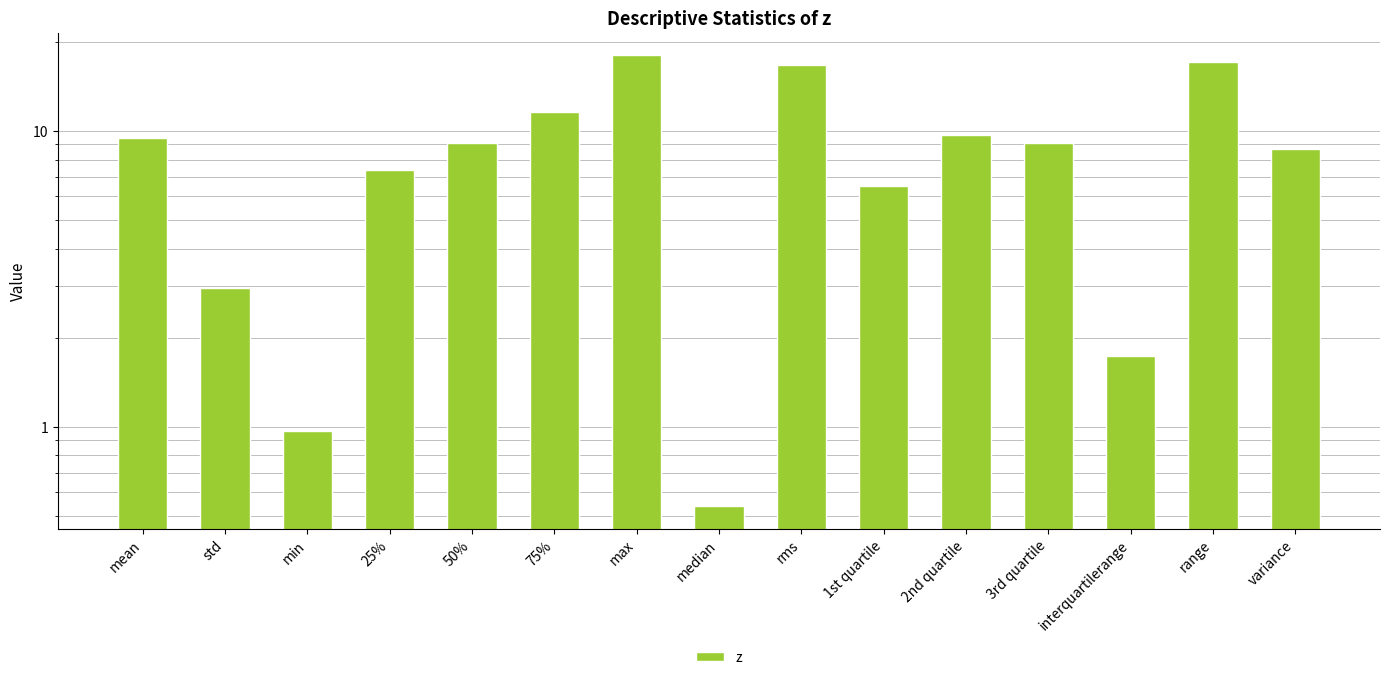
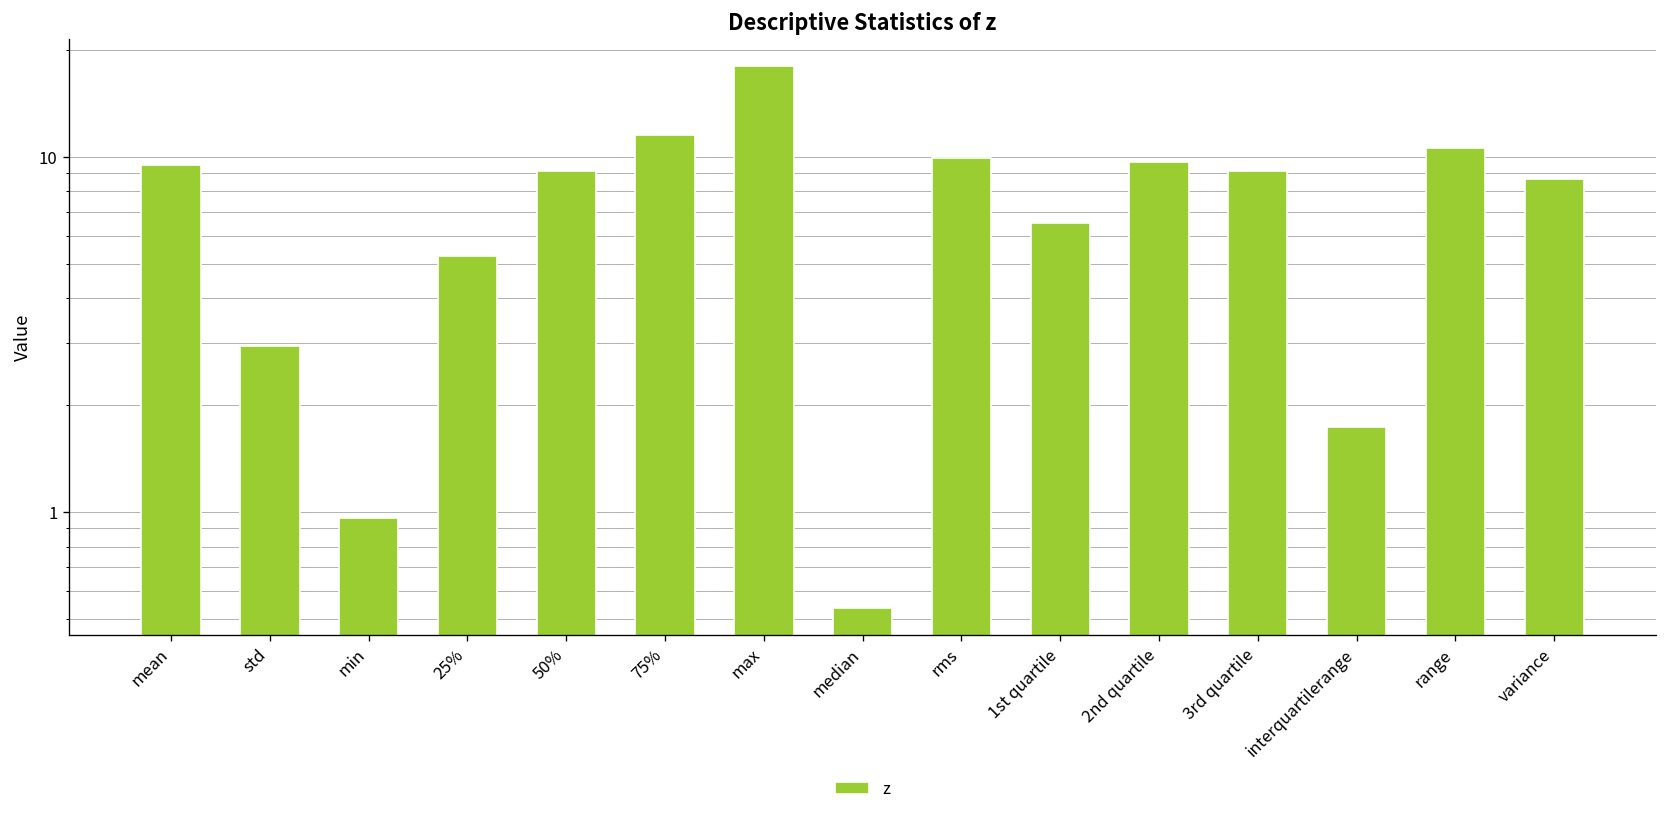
25%: 7.4 -> 5.2
rms: 17 -> 9.9
range: 17 -> 10.6
